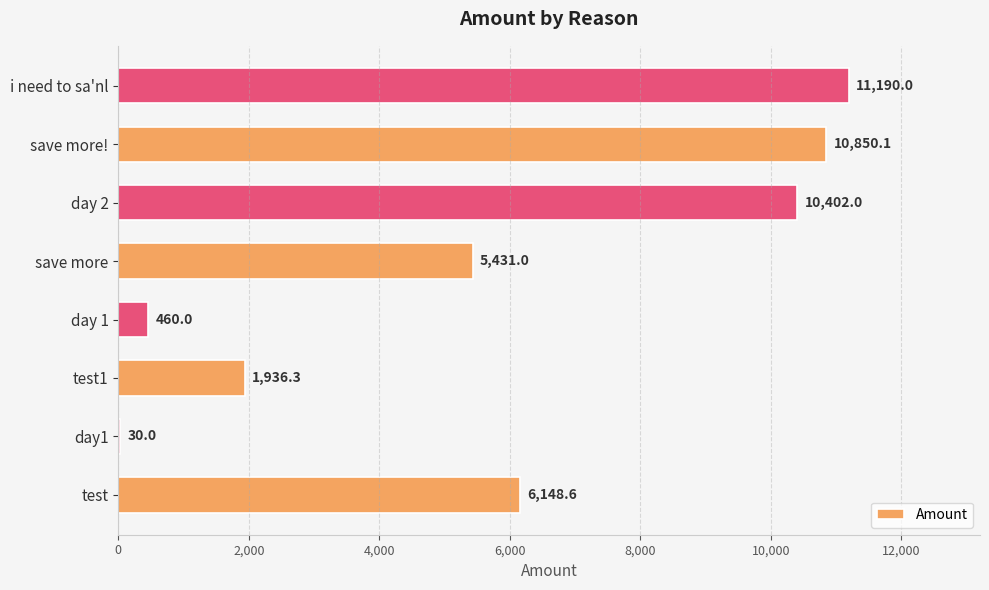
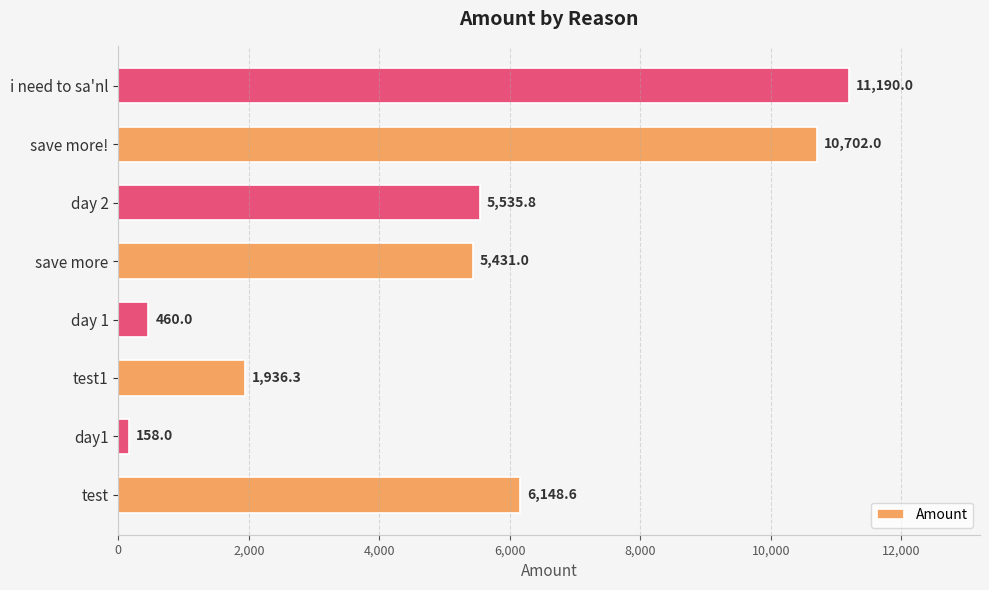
save more!: 10,850.1 -> 10,702.0
day 2: 10,402.0 -> 5,535.8
day1: 30.0 -> 158.0
